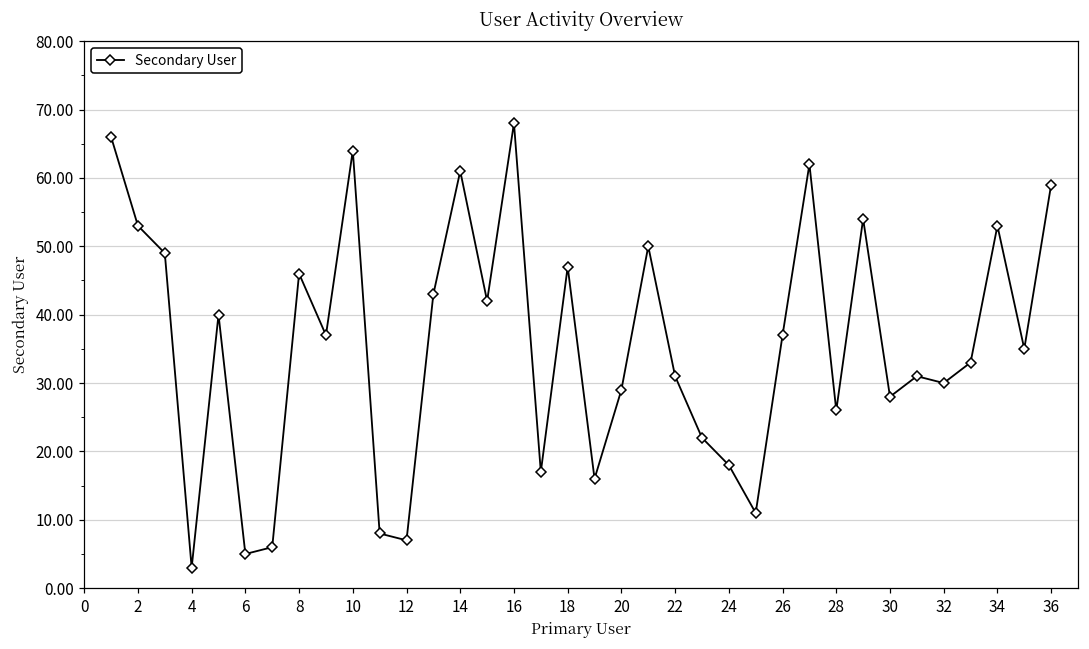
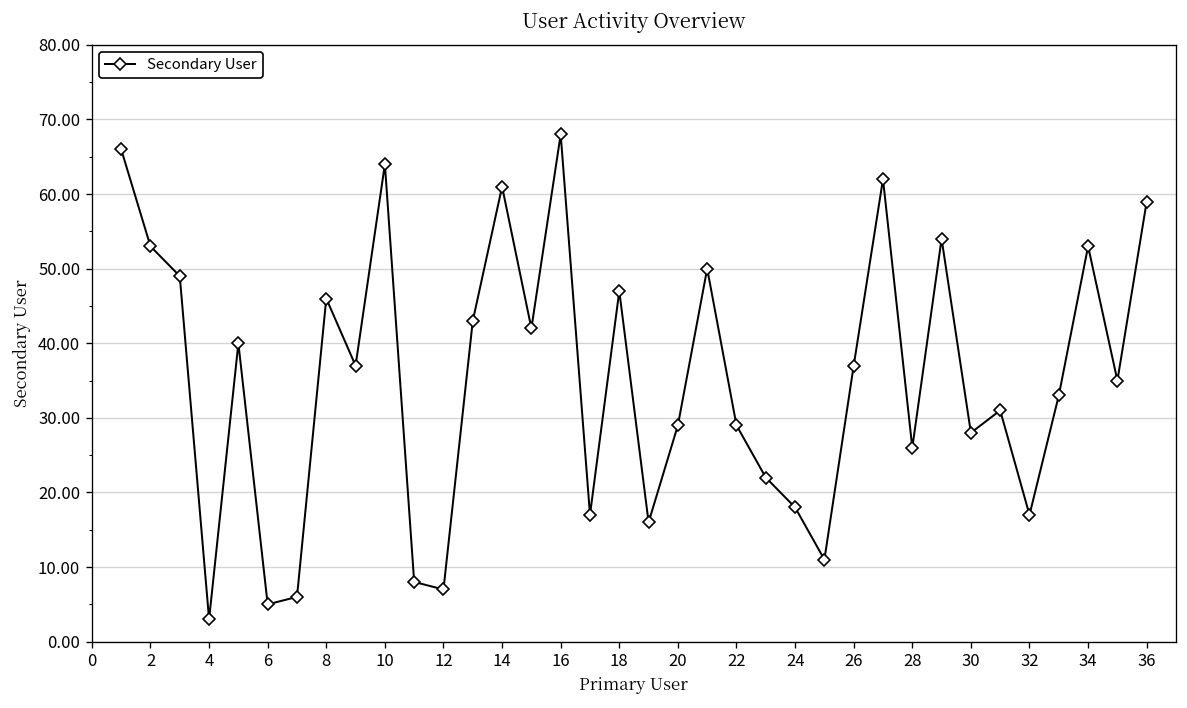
22: 31 -> 29
32: 30 -> 17
